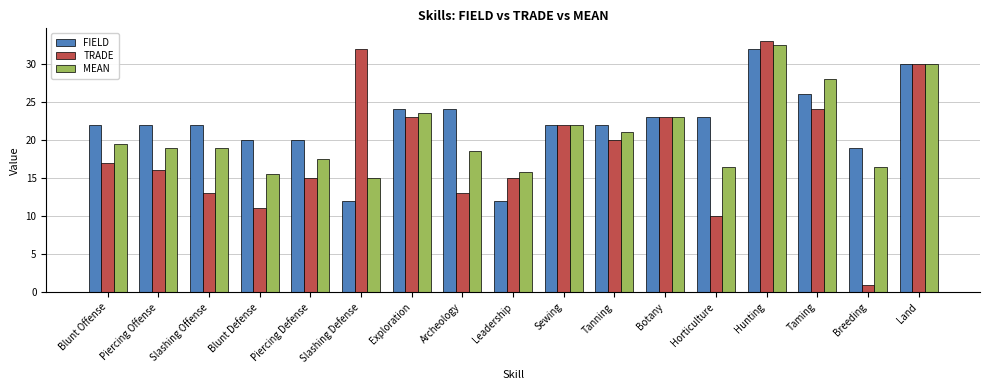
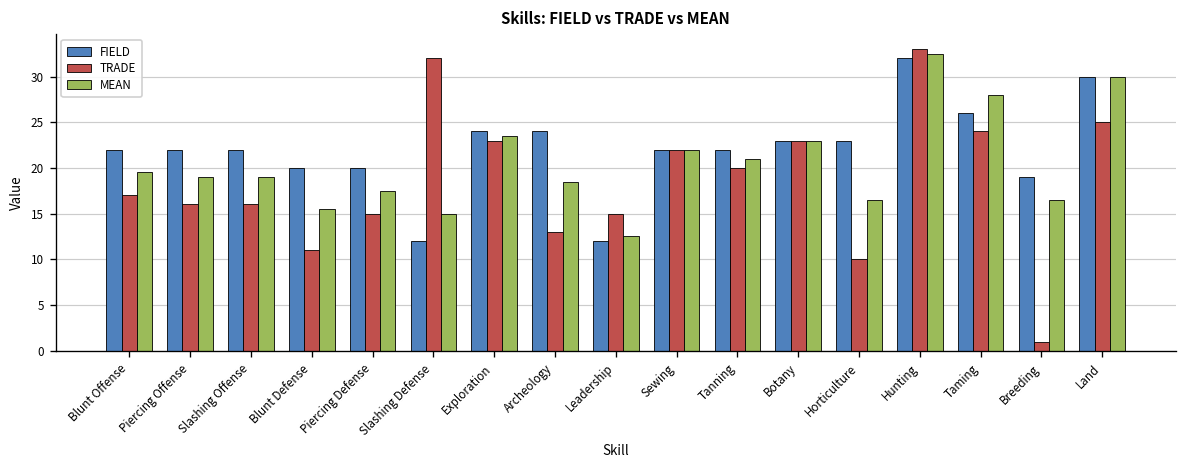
TRADE, Slashing Offense: 13 -> 16
MEAN, Leadership: 16 -> 13
TRADE, Land: 30 -> 25
